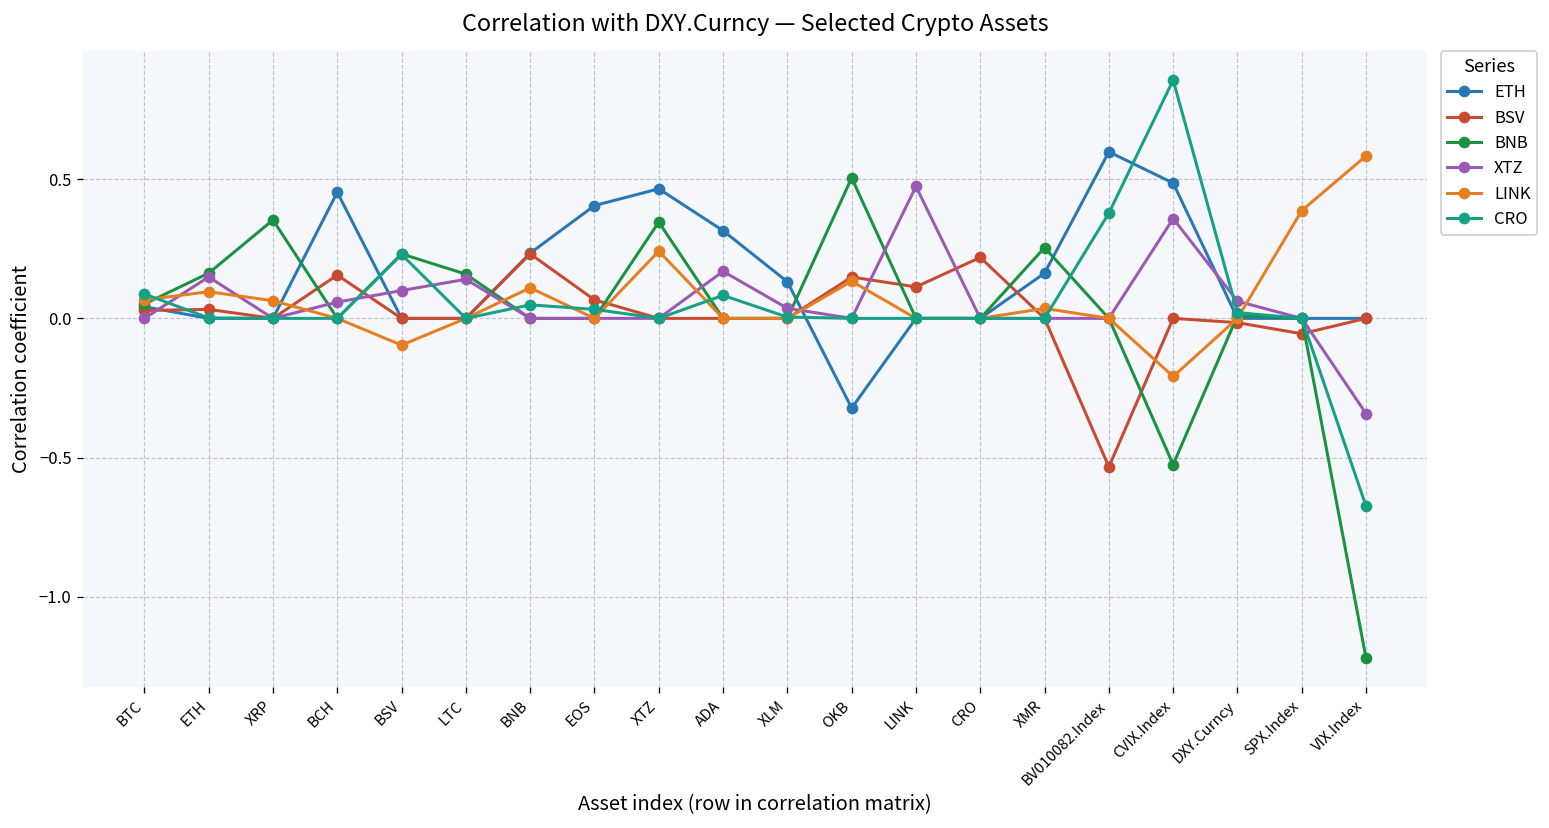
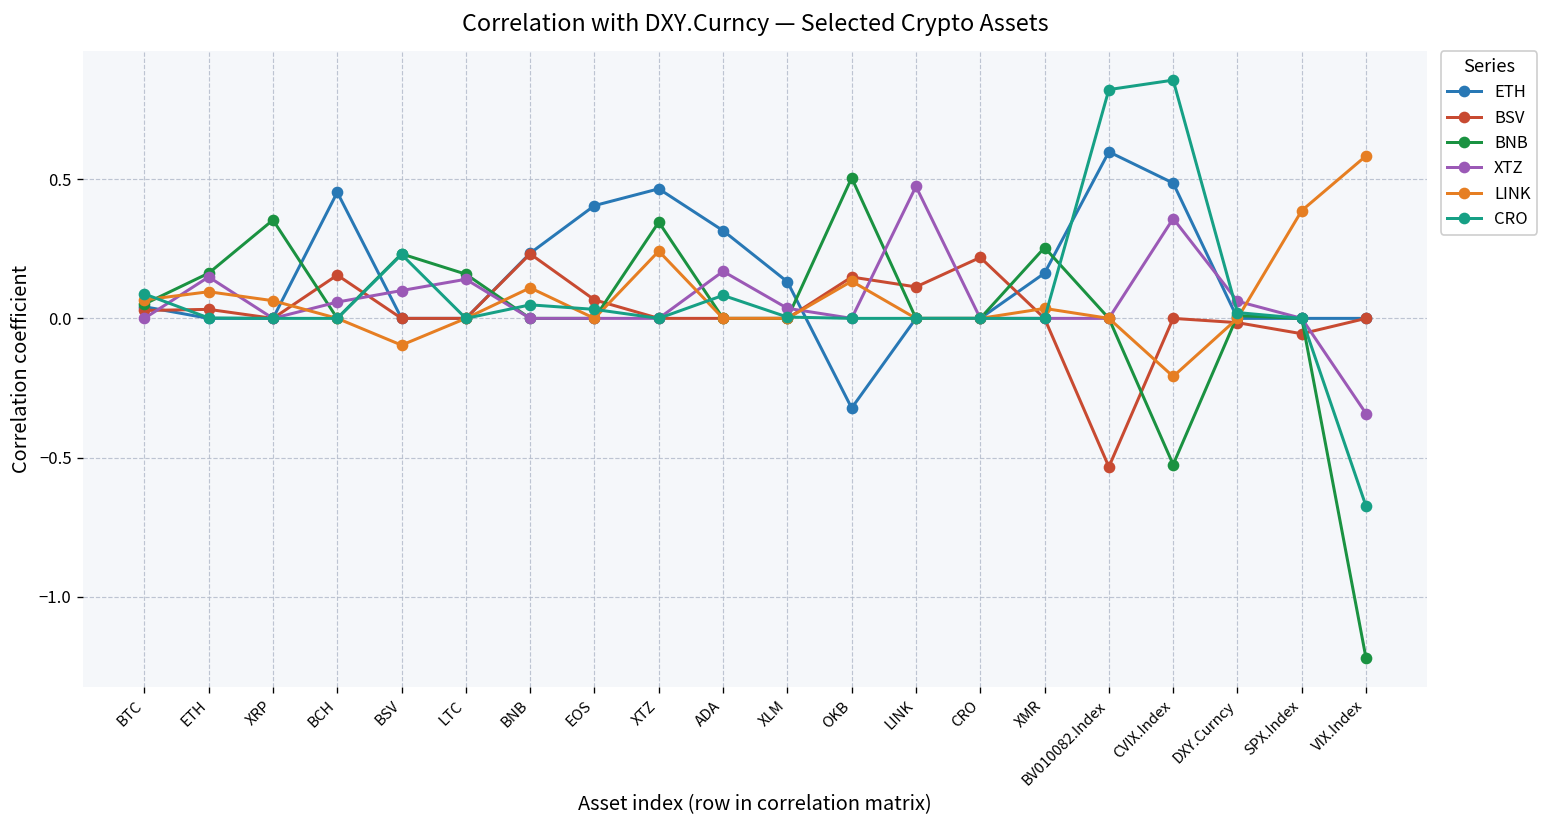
CRO, BV010082.Index: 0.38 -> 0.82
